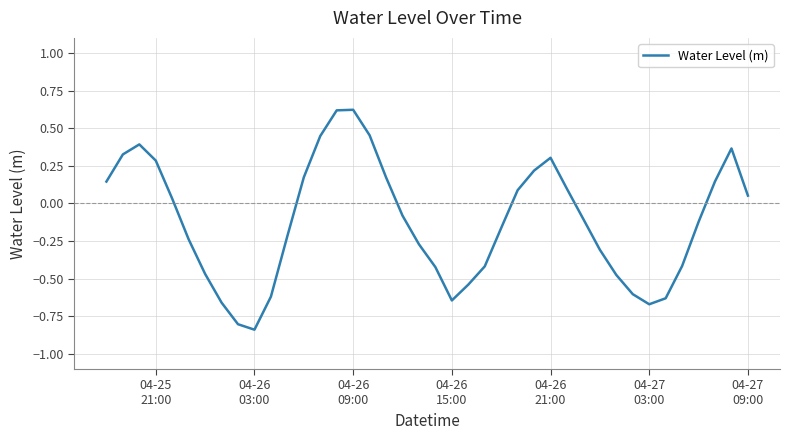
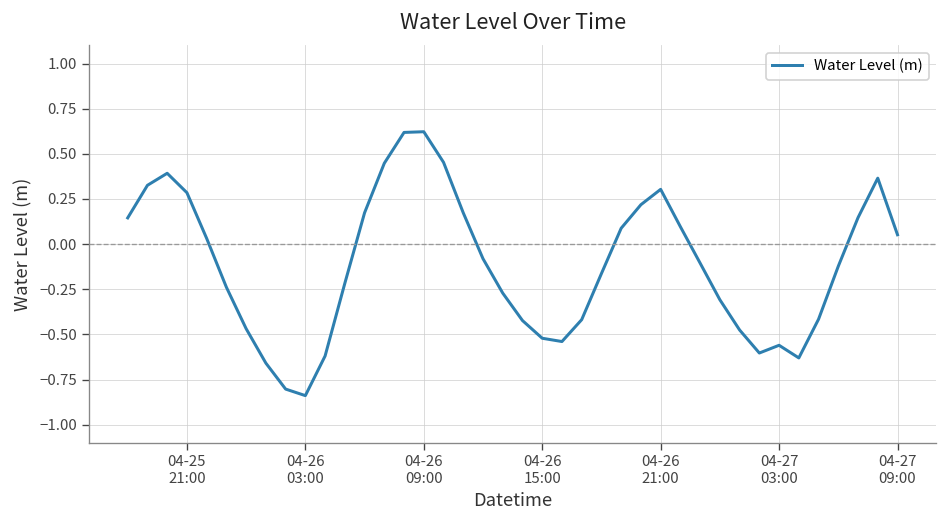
04-26 15:00: -0.64 -> -0.52
04-27 03:00: -0.67 -> -0.56
